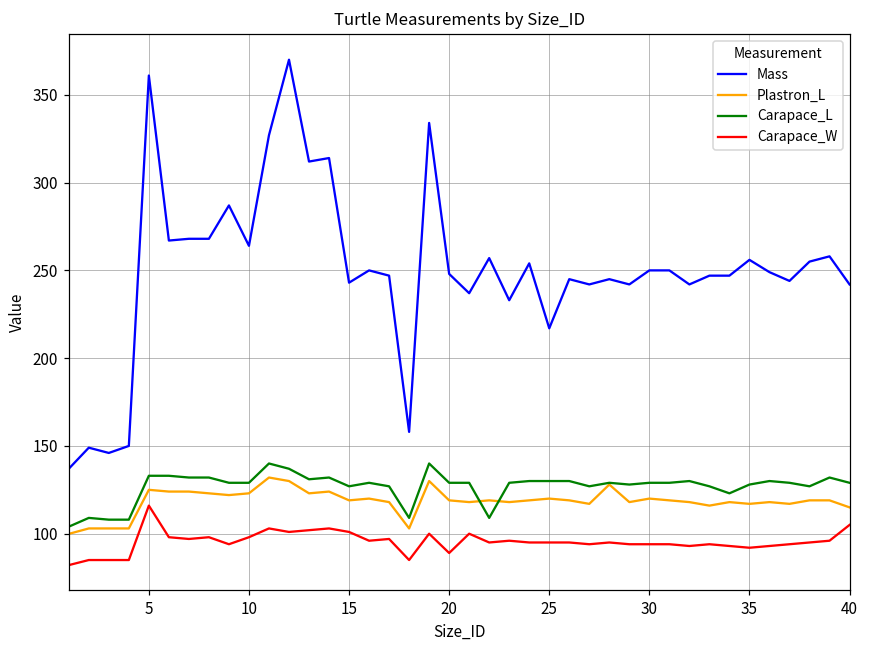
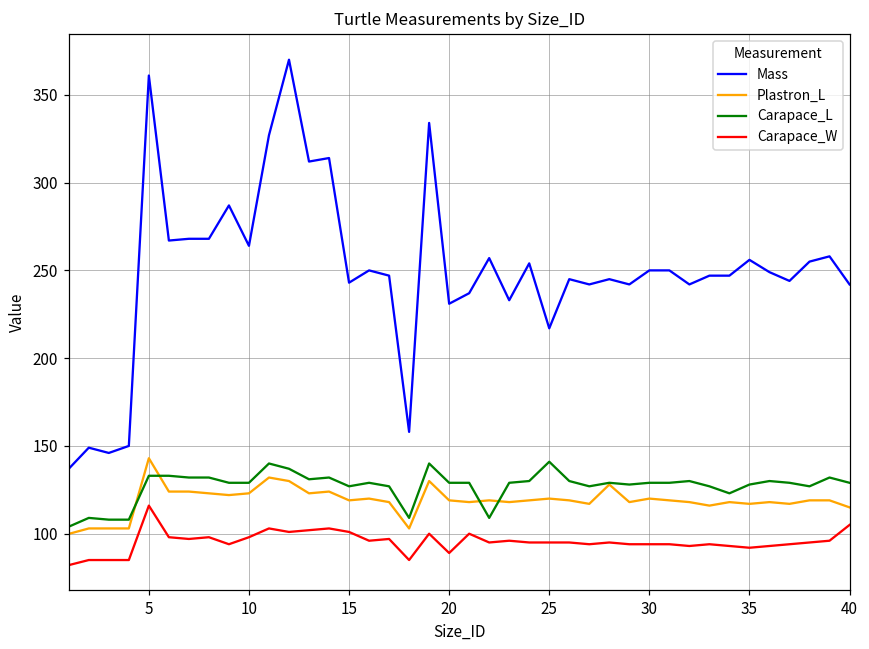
Plastron_L, 5: 125 -> 143
Mass, 20: 248 -> 231
Carapace_L, 25: 130 -> 141
